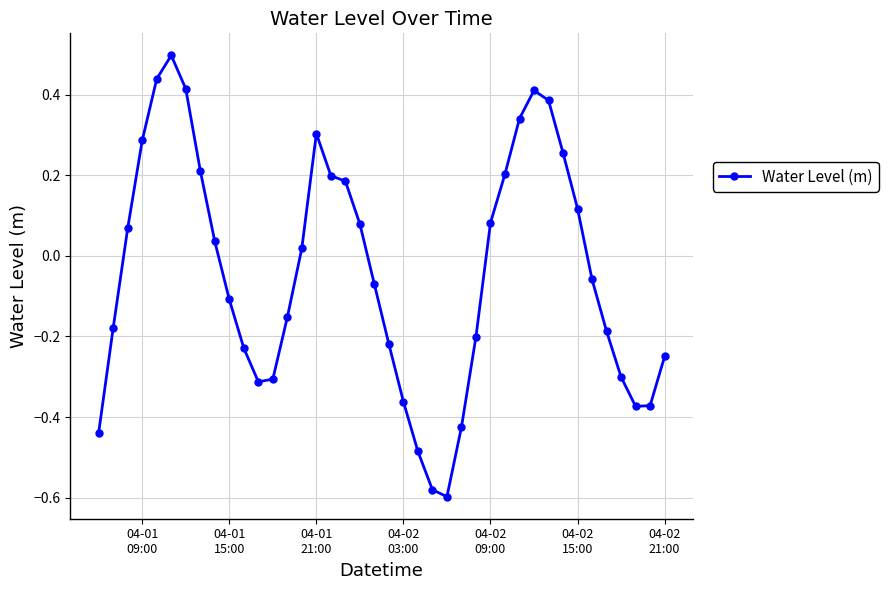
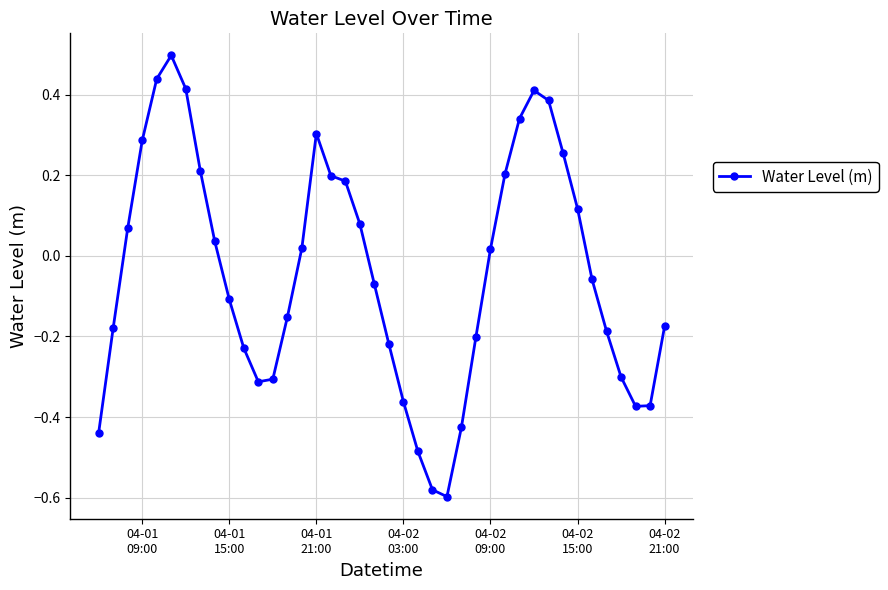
04-02 09:00: 0.08 -> 0.02
04-02 21:00: -0.25 -> -0.17
